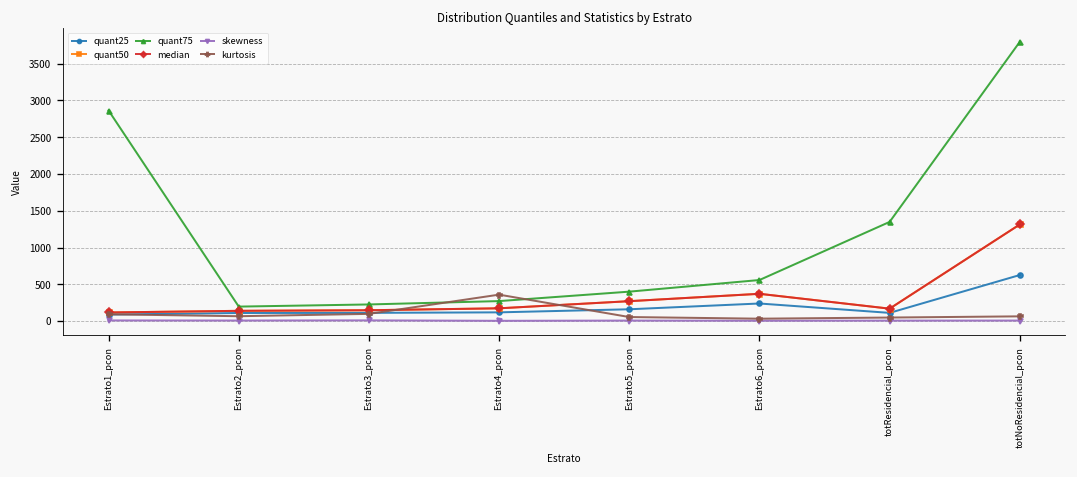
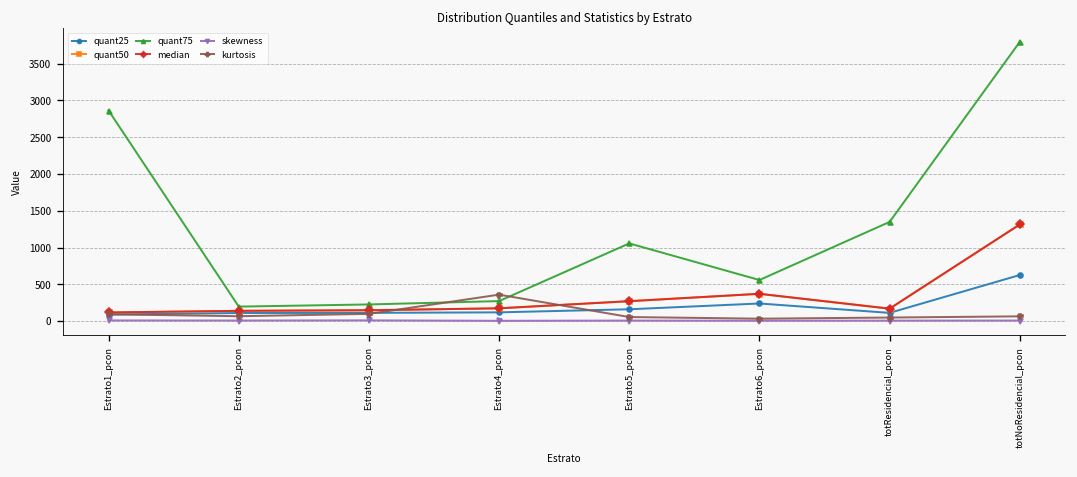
quant75, Estrato5_pcon: 400 -> 1100
